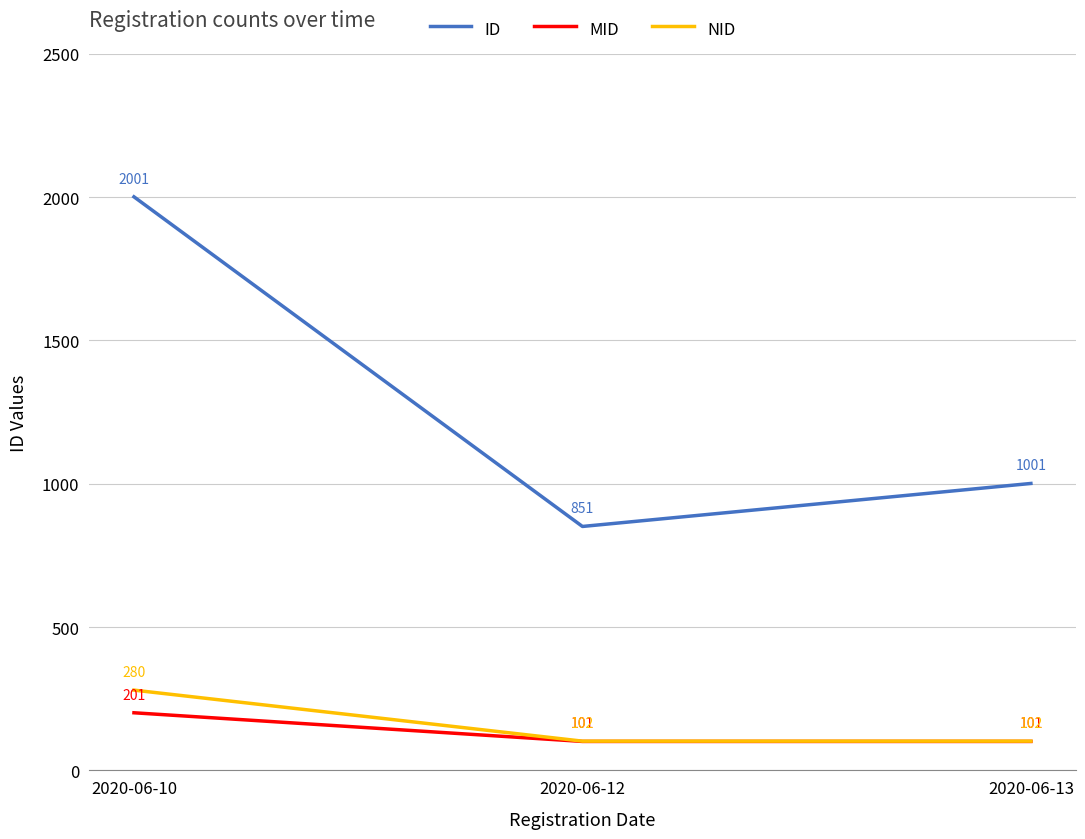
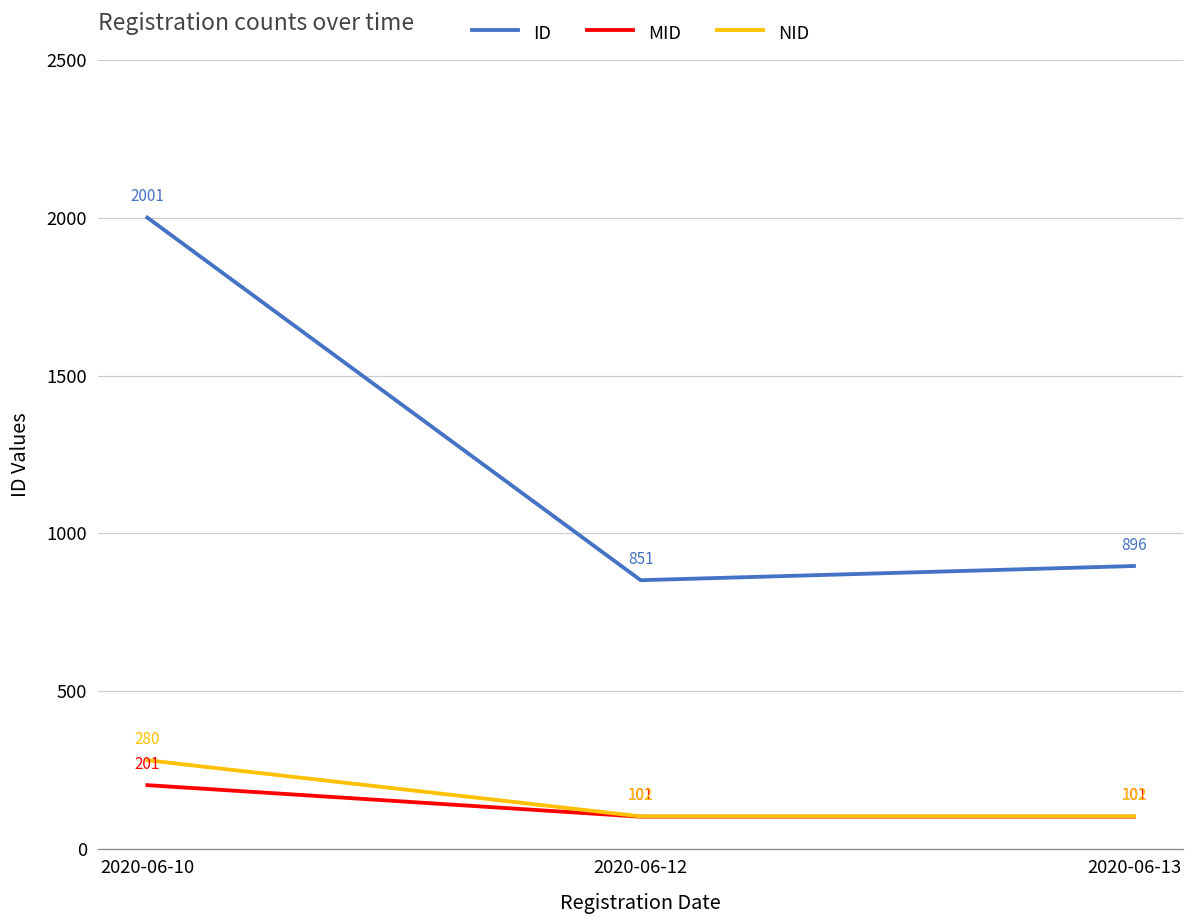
ID, 2020-06-13: 1001 -> 896
